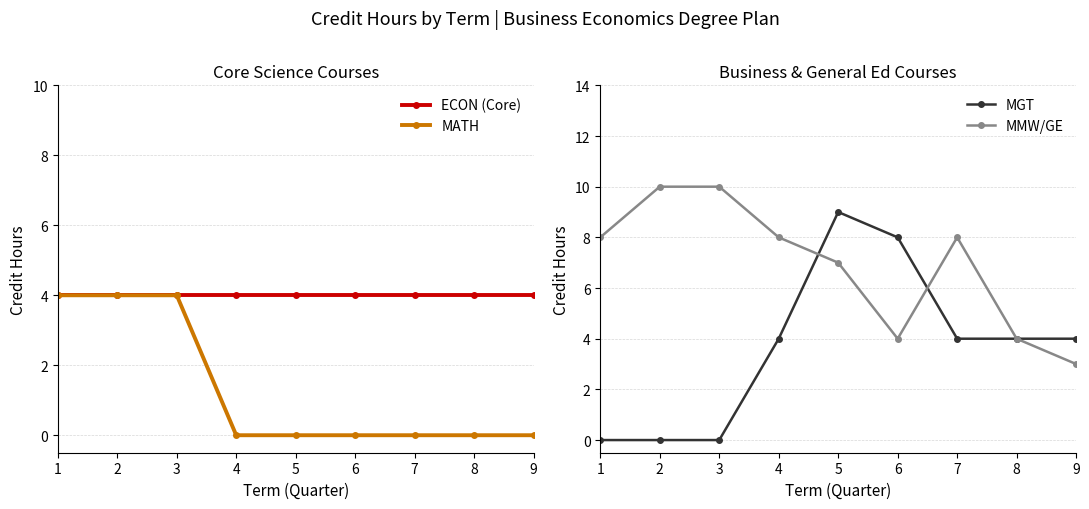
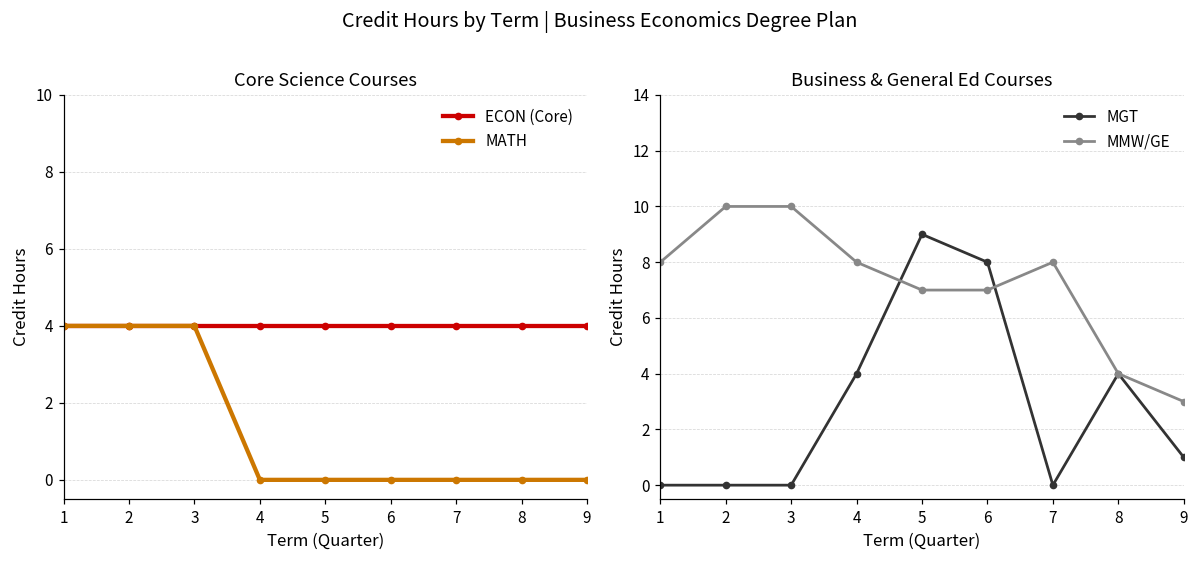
Business & General Ed Courses, MMW/GE, 6: 4 -> 7
Business & General Ed Courses, MGT, 7: 4 -> 0
Business & General Ed Courses, MGT, 9: 4 -> 1
